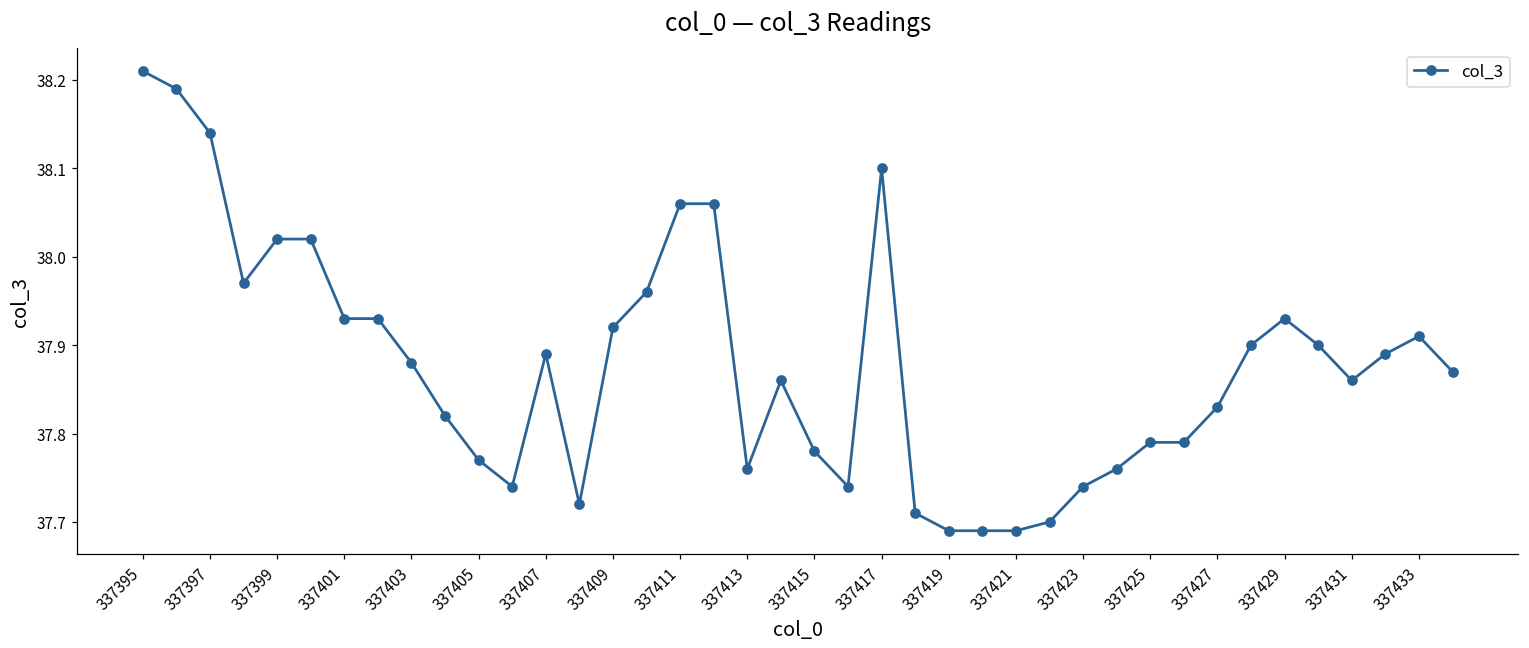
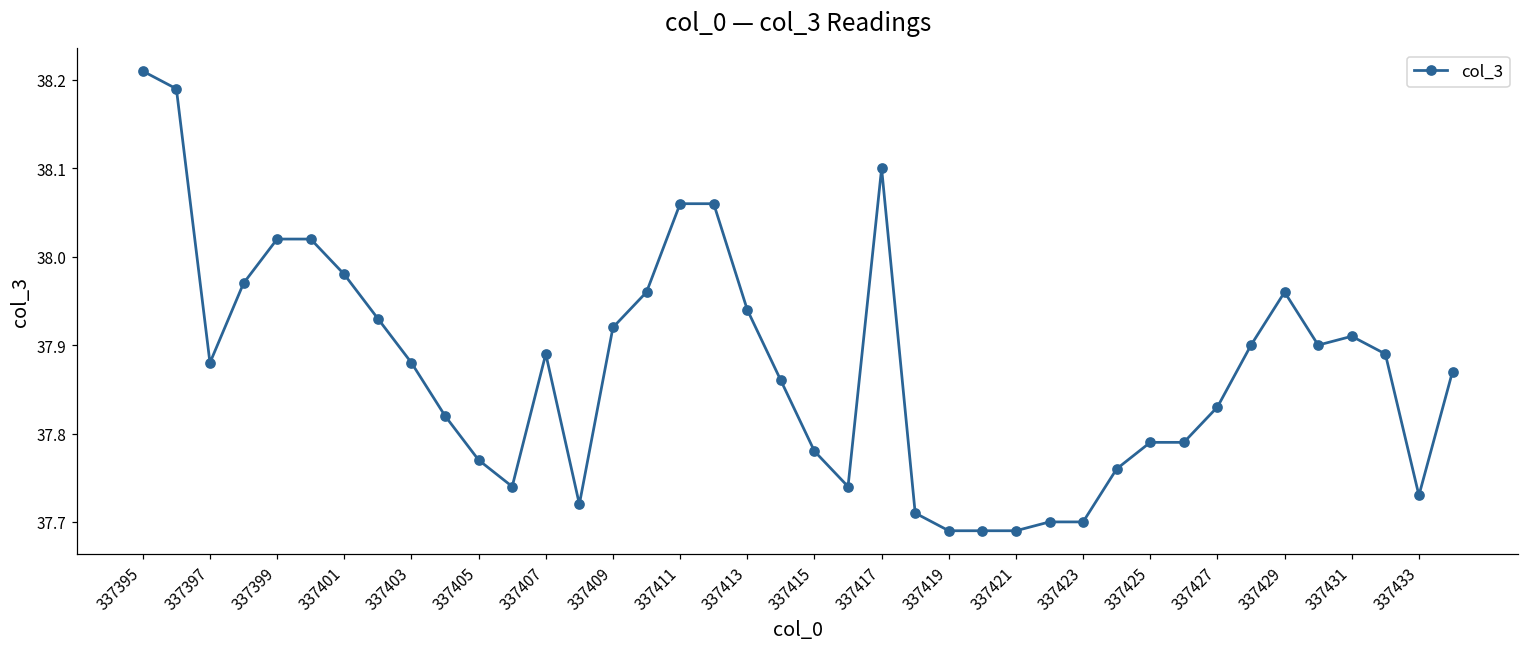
337397: 38.14 -> 37.88
337401: 37.93 -> 37.98
337413: 37.76 -> 37.94
337423: 37.74 -> 37.70
337429: 37.93 -> 37.96
337431: 37.86 -> 37.91
337433: 37.91 -> 37.73
